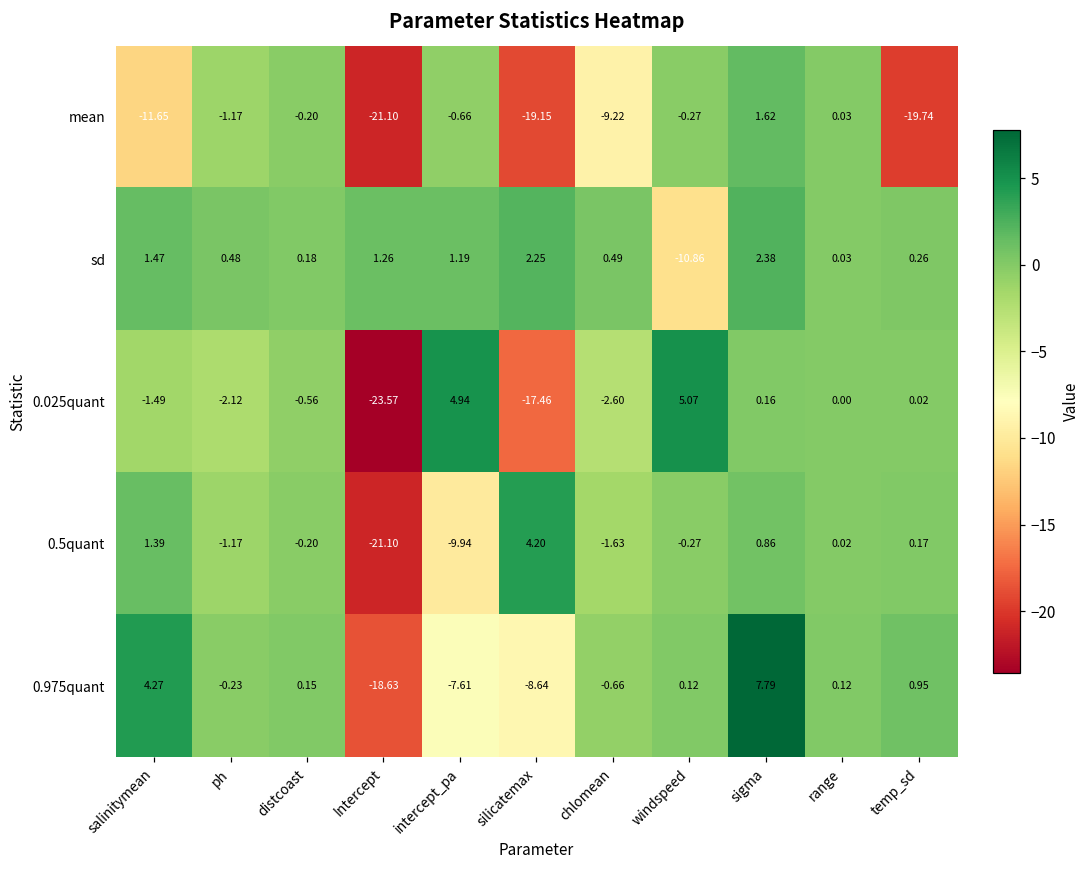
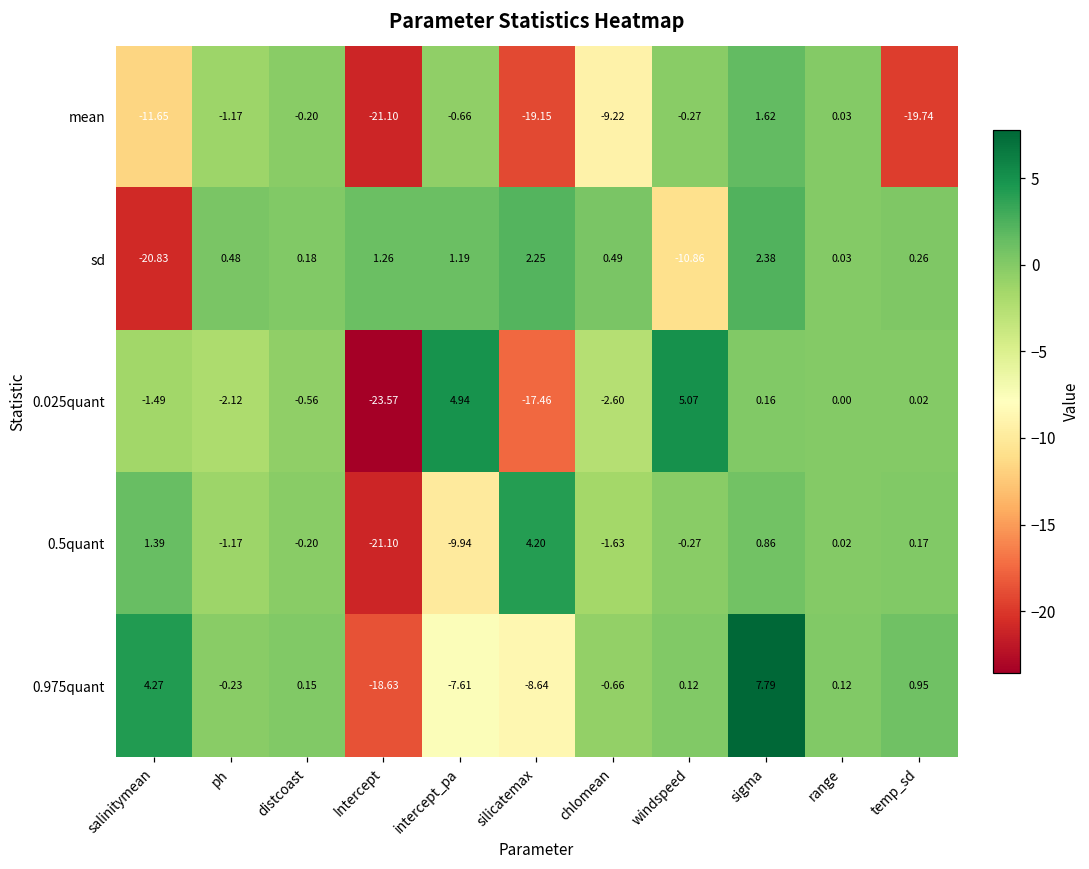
sd, salinitymean: 1.47 -> -20.83
